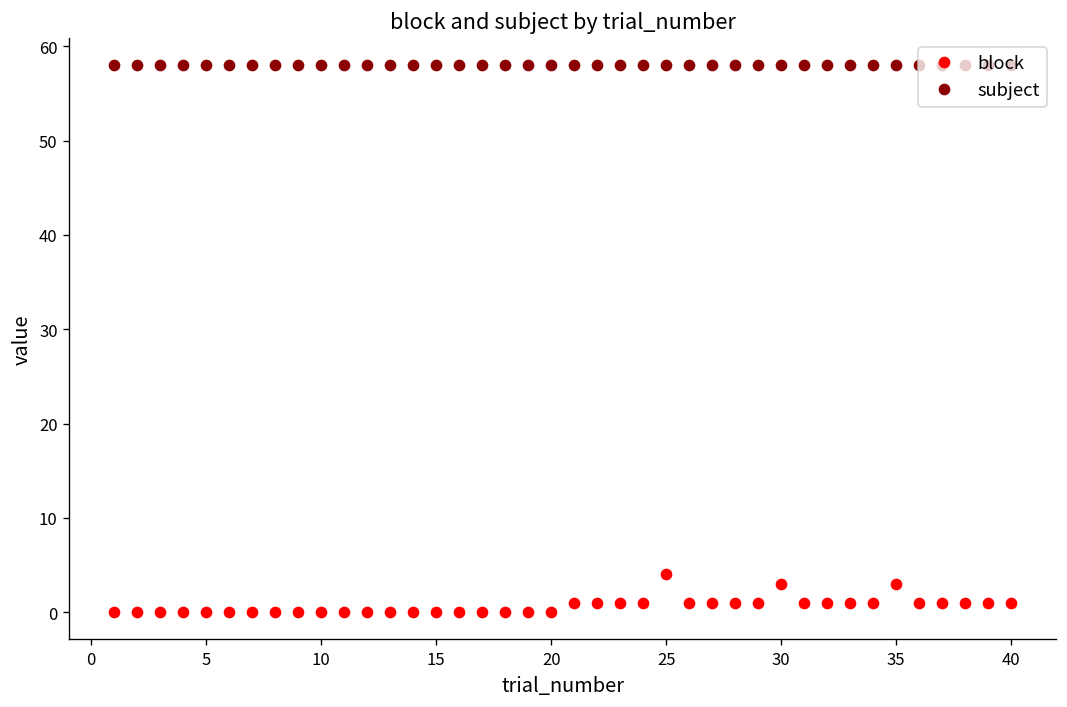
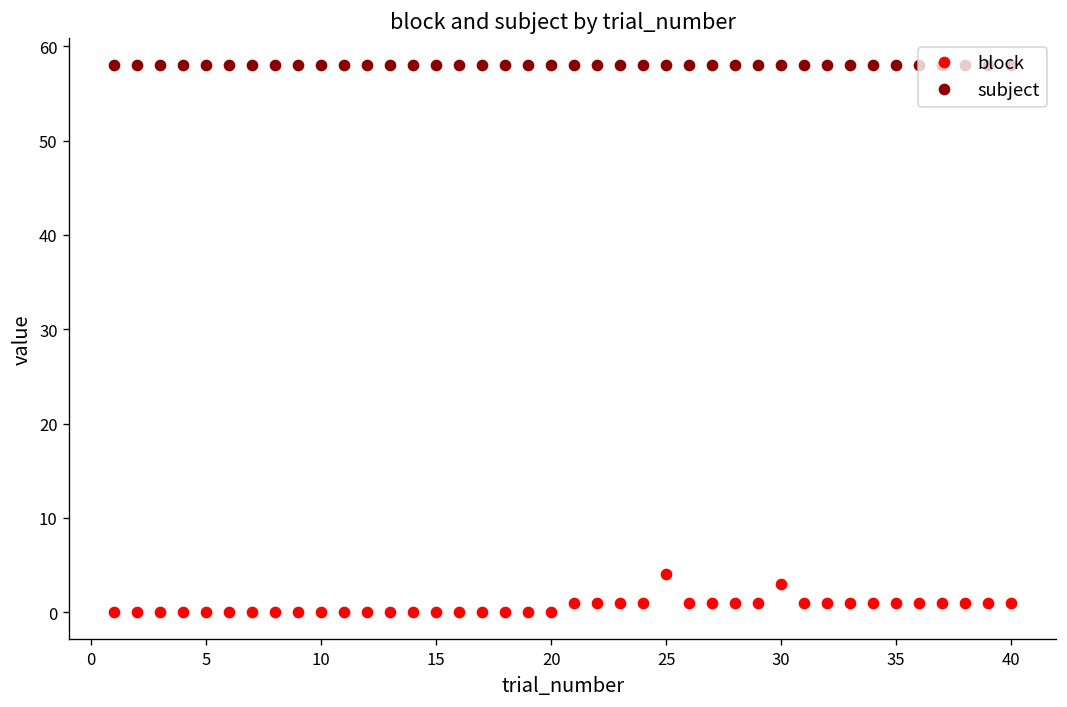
block, 35: 3 -> 1
